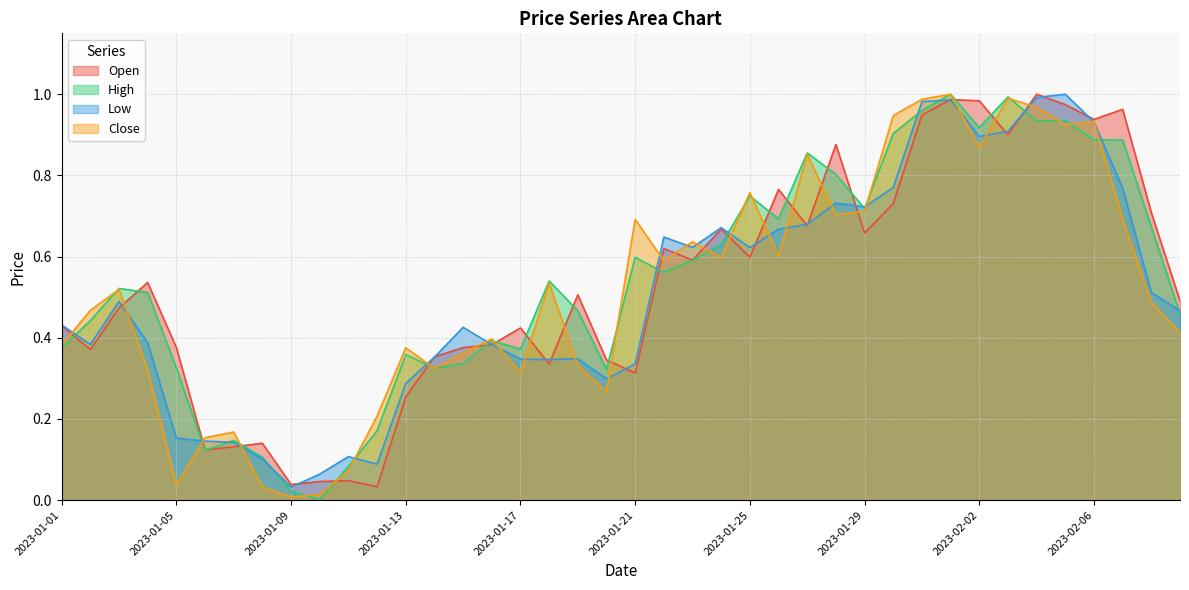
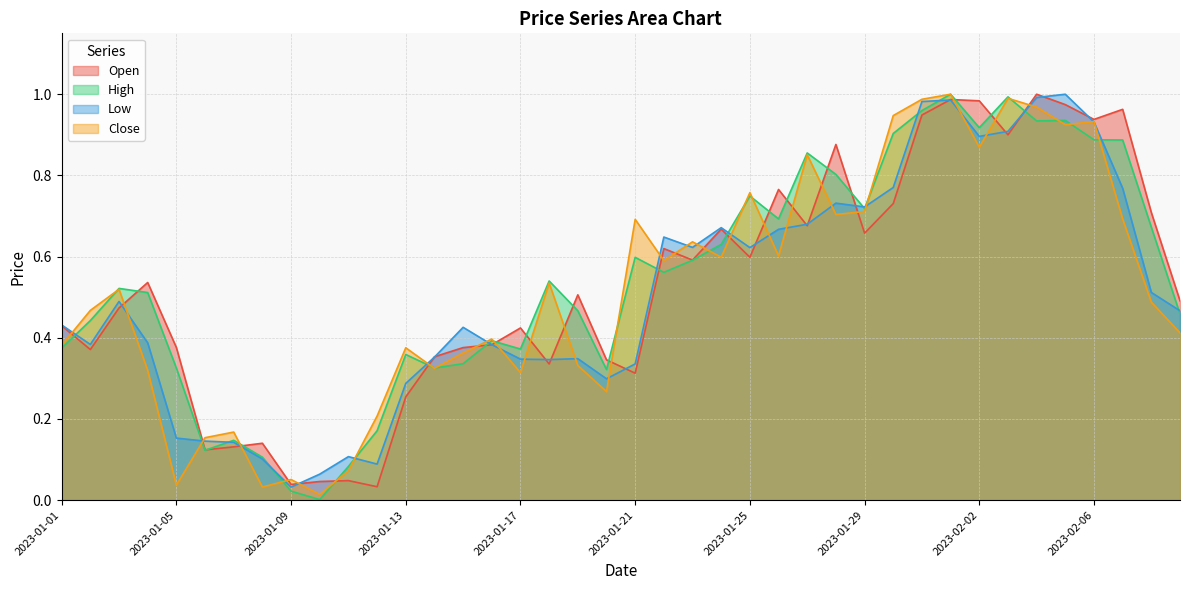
Close, 2023-01-09: 0.01 -> 0.05
